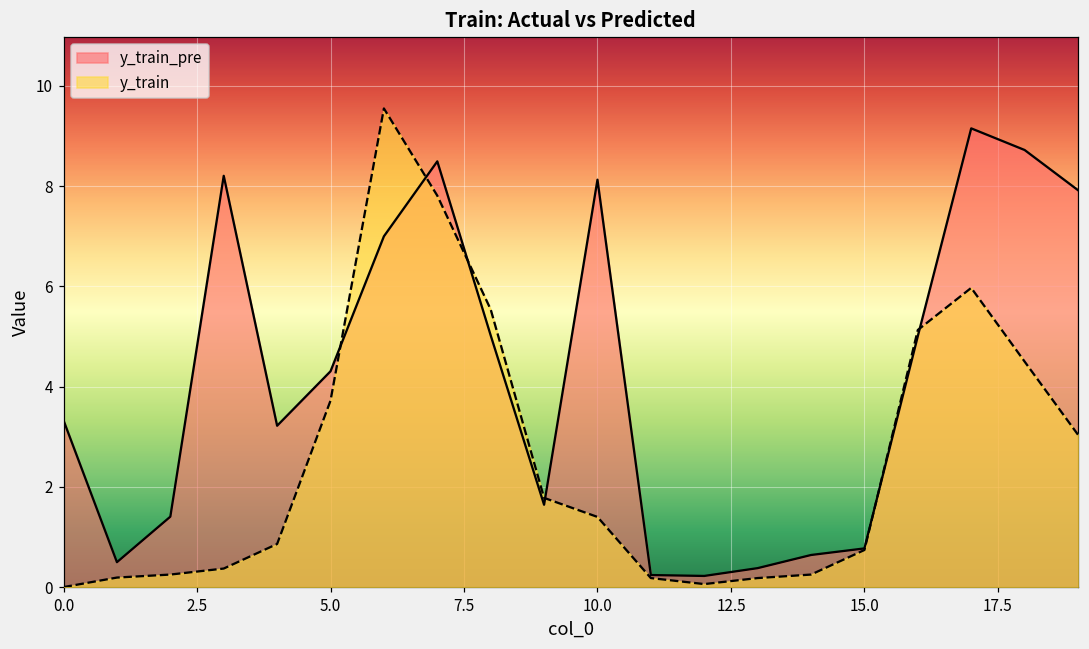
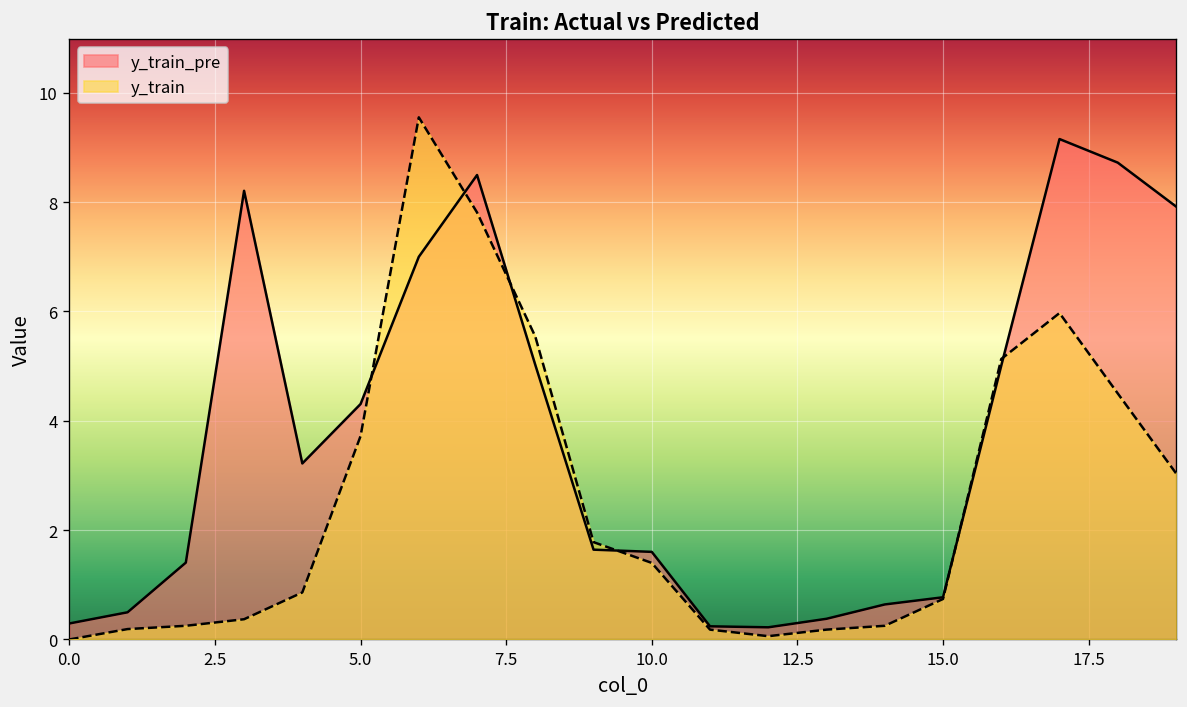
y_train_pre, 0.0: 3.3 -> 0.3
y_train_pre, 10.0: 8.1 -> 1.6
